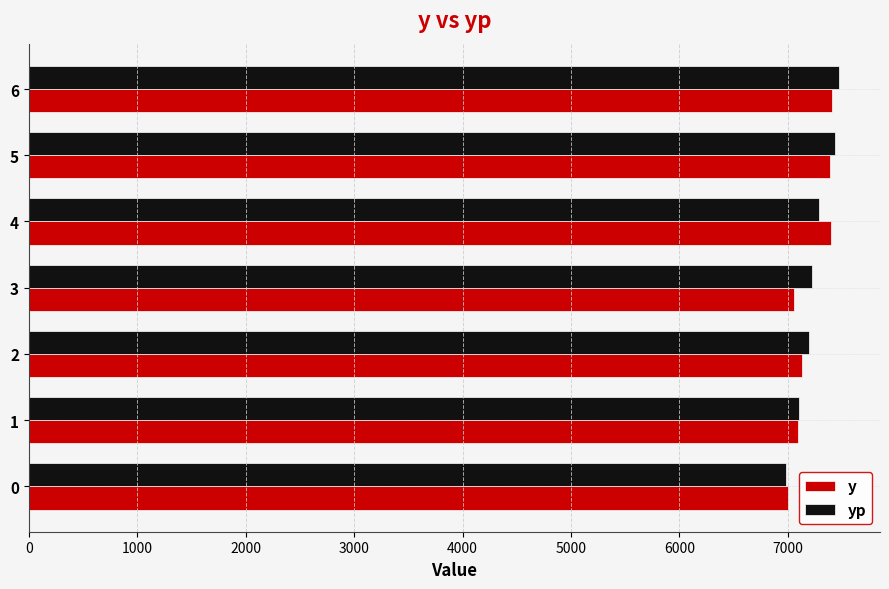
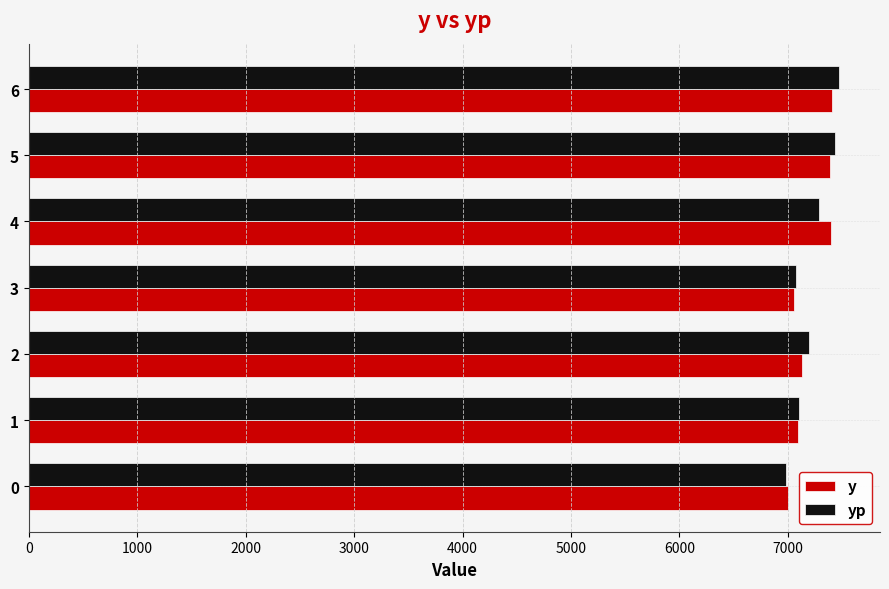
yp, 3: 7220 -> 7080
